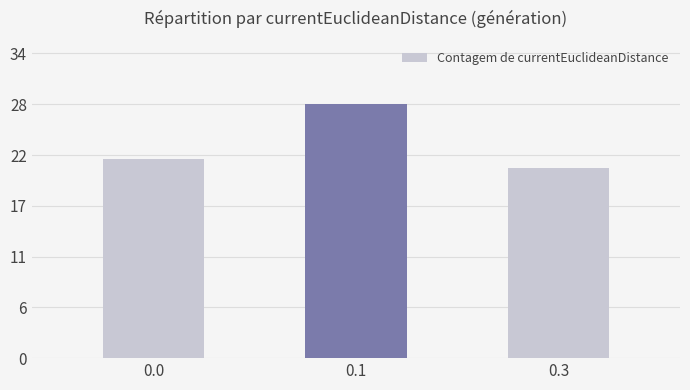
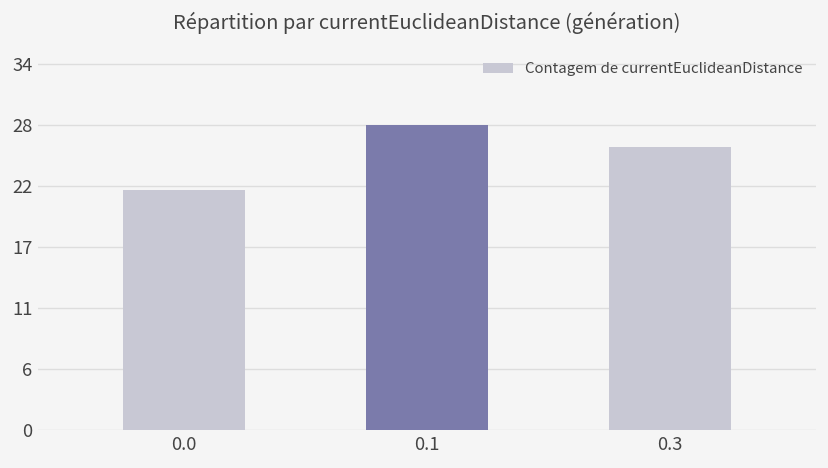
0.3: 21 -> 26
